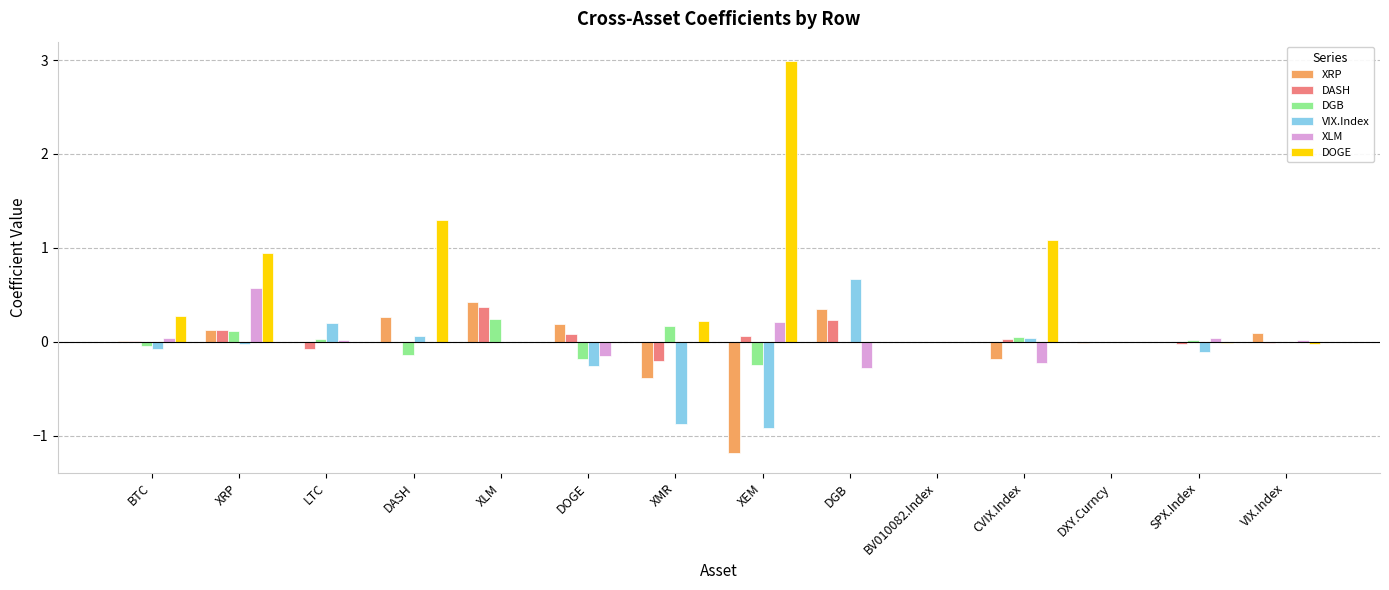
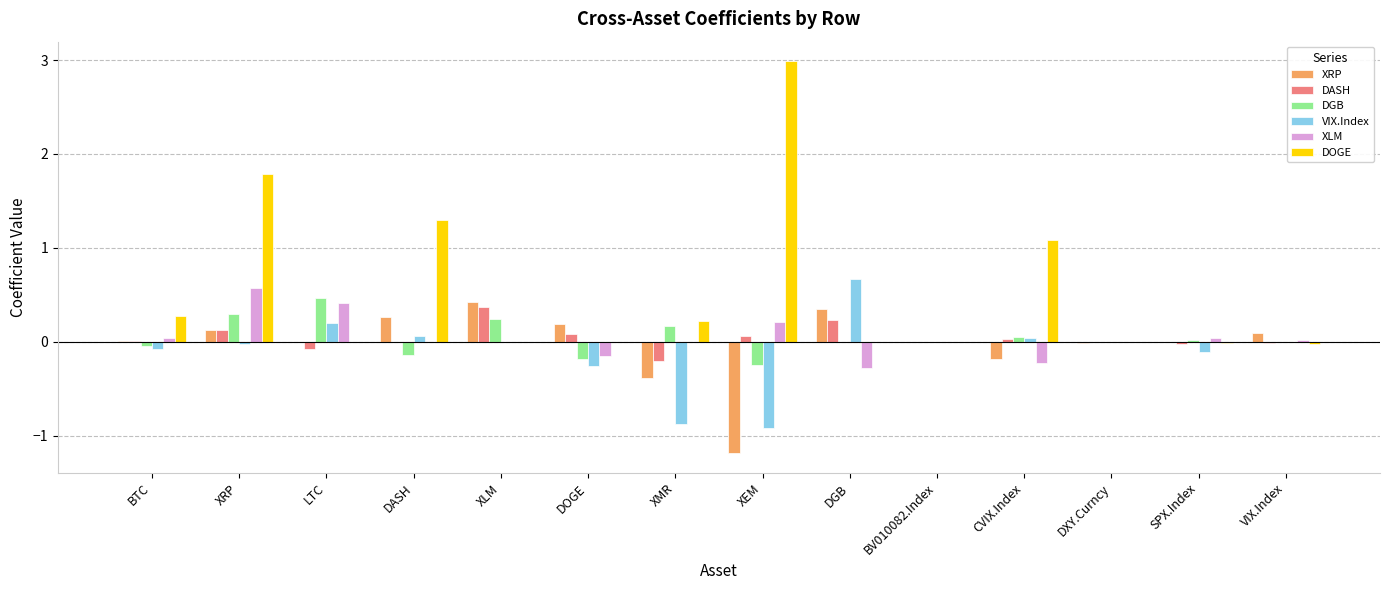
DGB, XRP: 0.1 -> 0.3
DOGE, XRP: 0.9 -> 1.8
DGB, LTC: 0.0 -> 0.5
XLM, LTC: 0.0 -> 0.4
